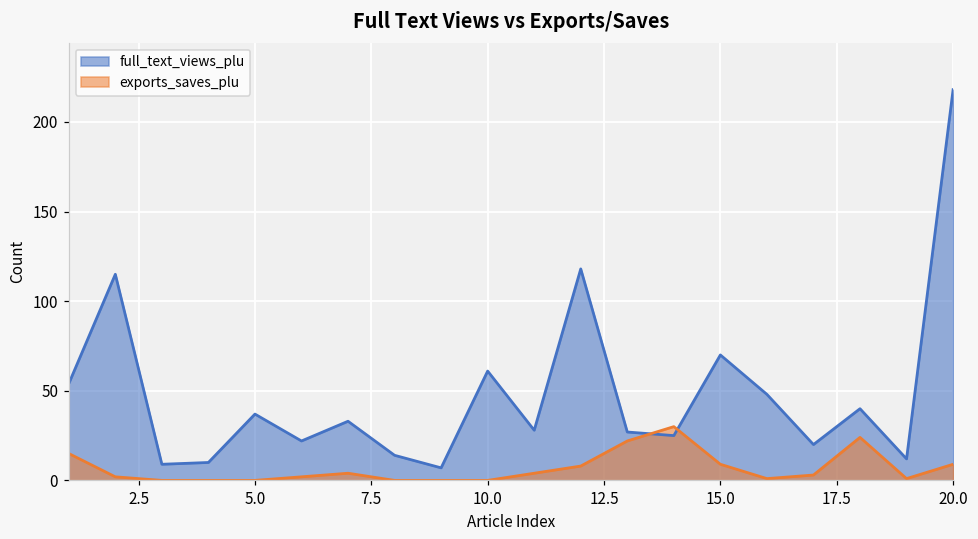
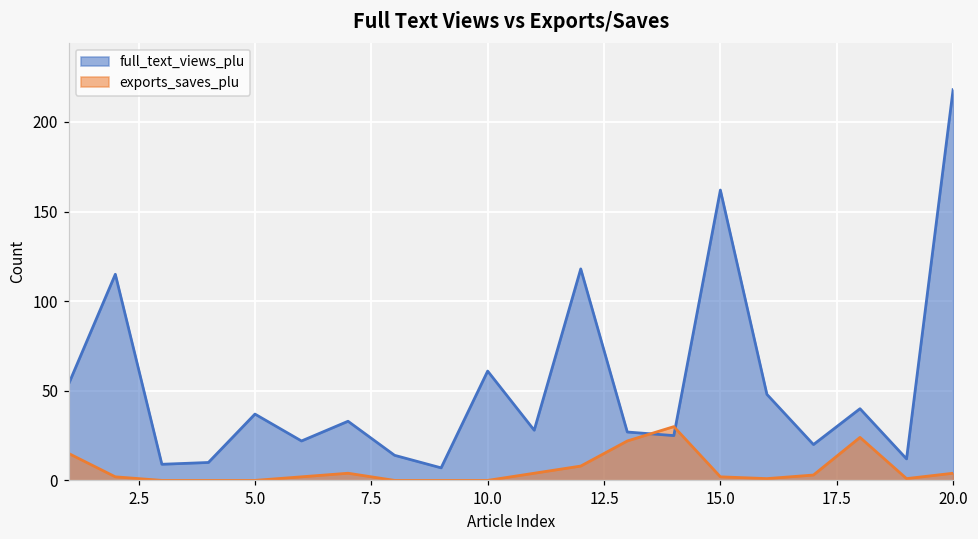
full_text_views_plu, 15.0: 70 -> 162
exports_saves_plu, 15.0: 9 -> 2
exports_saves_plu, 20.0: 9 -> 4
